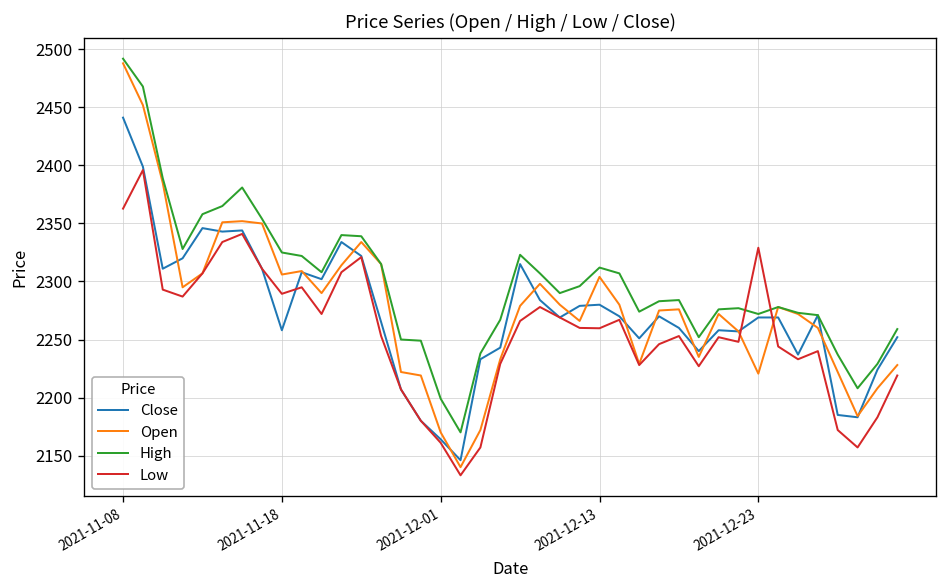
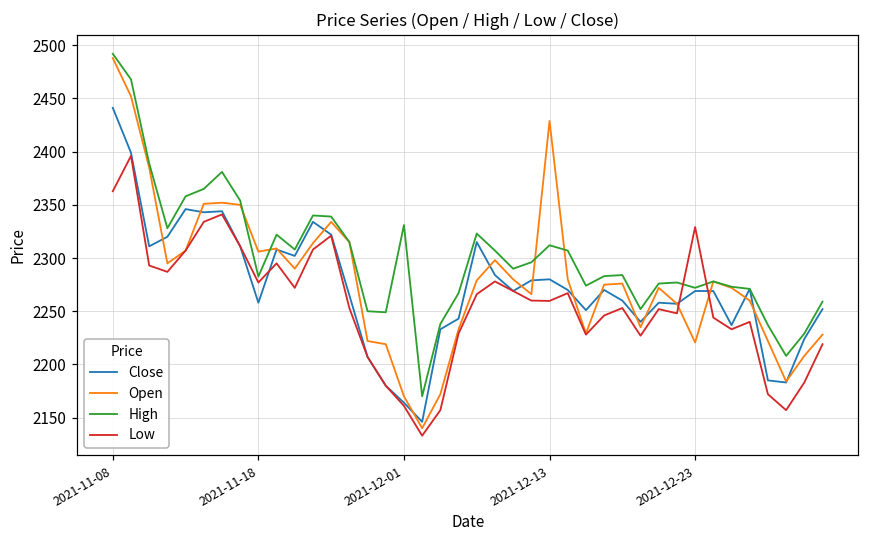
High, 2021-11-18: 2330 -> 2280
Low, 2021-11-18: 2290 -> 2280
High, 2021-12-01: 2200 -> 2330
Open, 2021-12-13: 2300 -> 2430
